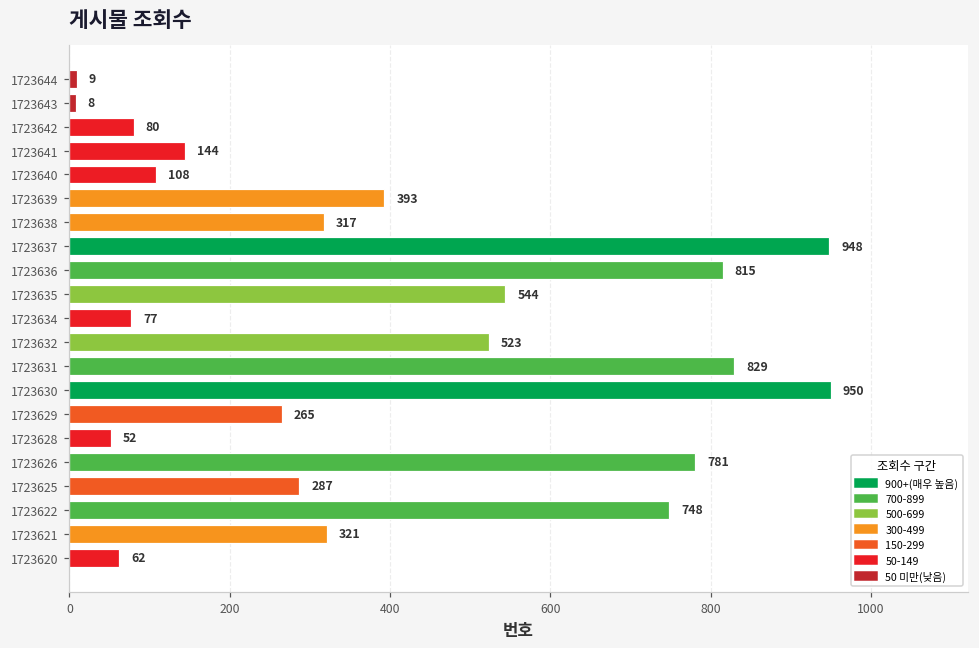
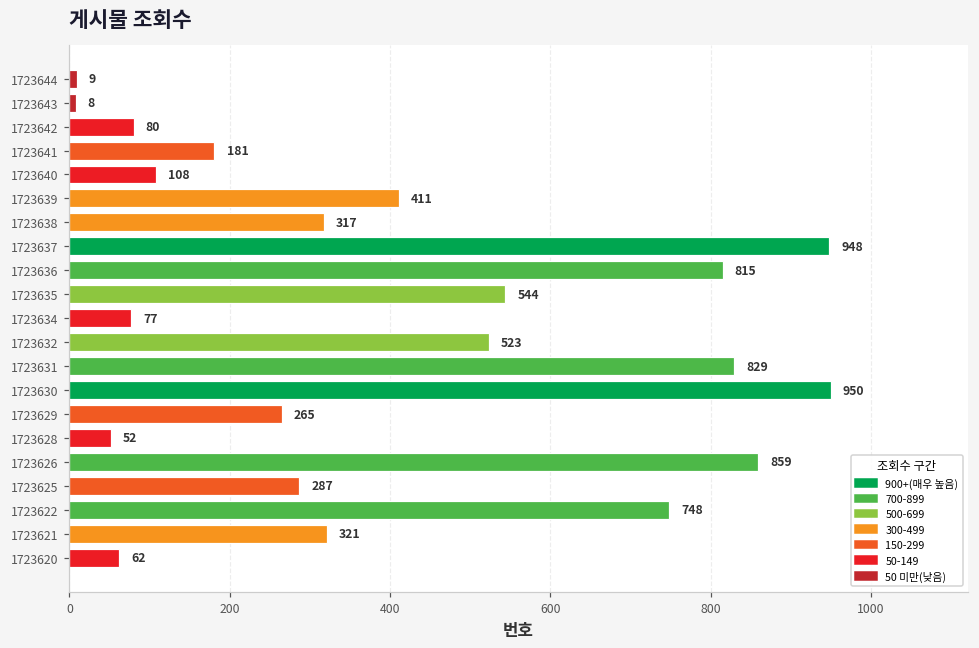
1723641: 144 -> 181
1723639: 393 -> 411
1723626: 781 -> 859
